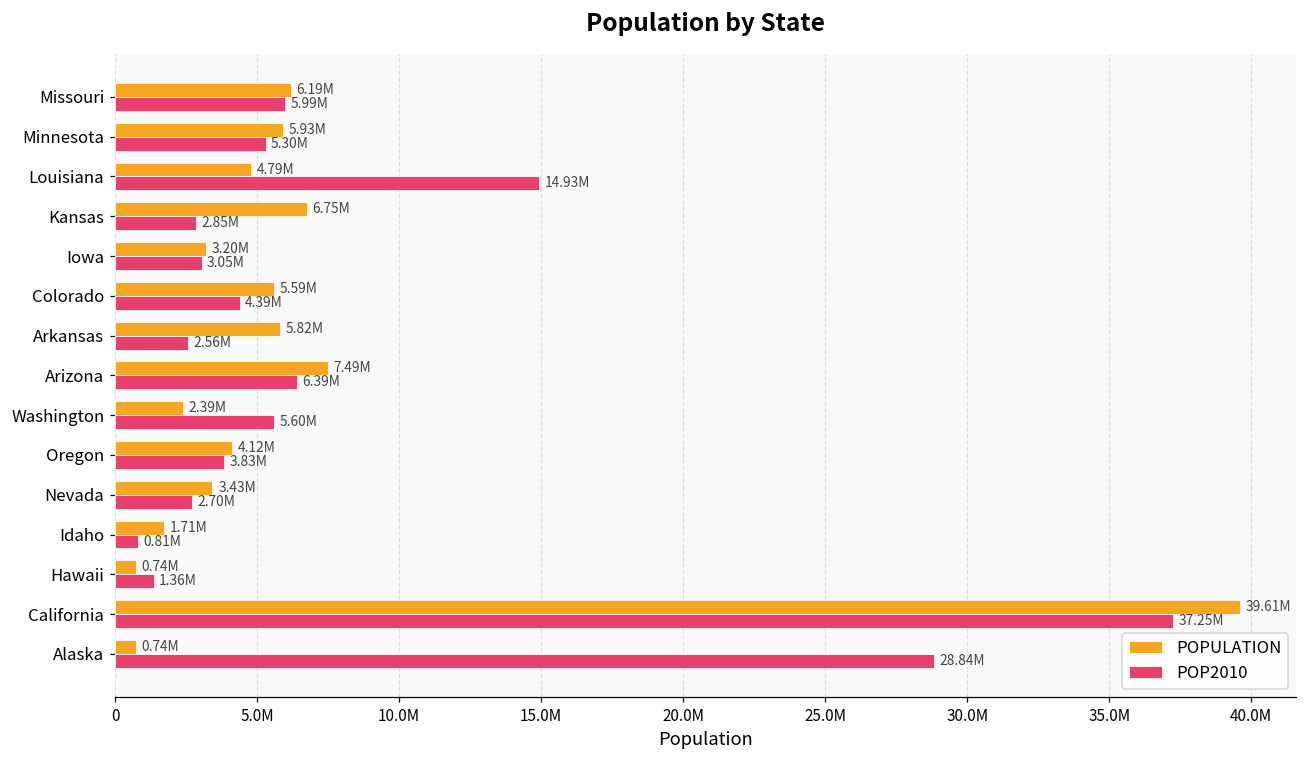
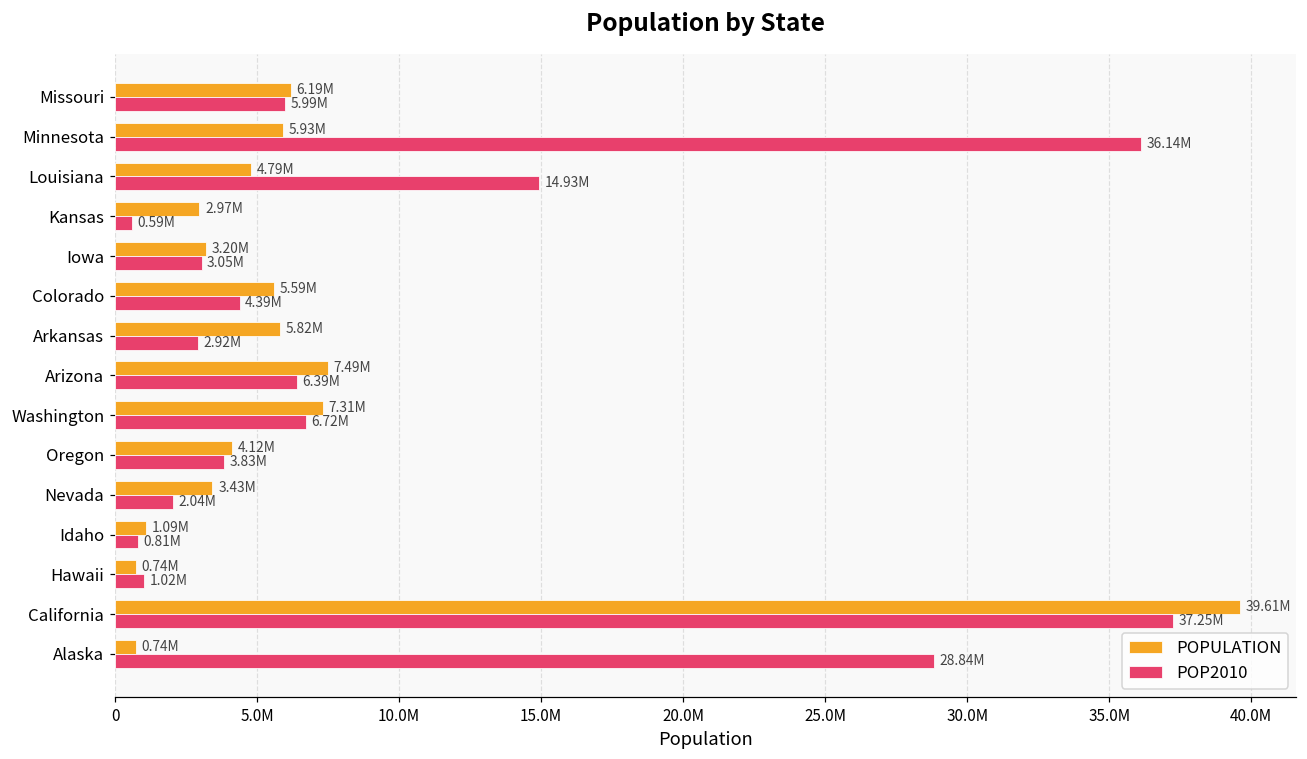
POP2010, Minnesota: 5.30M -> 36.14M
POPULATION, Kansas: 6.75M -> 2.97M
POP2010, Kansas: 2.85M -> 0.59M
POP2010, Arkansas: 2.56M -> 2.92M
POPULATION, Washington: 2.39M -> 7.31M
POP2010, Washington: 5.60M -> 6.72M
POP2010, Nevada: 2.70M -> 2.04M
POPULATION, Idaho: 1.71M -> 1.09M
POP2010, Hawaii: 1.36M -> 1.02M
